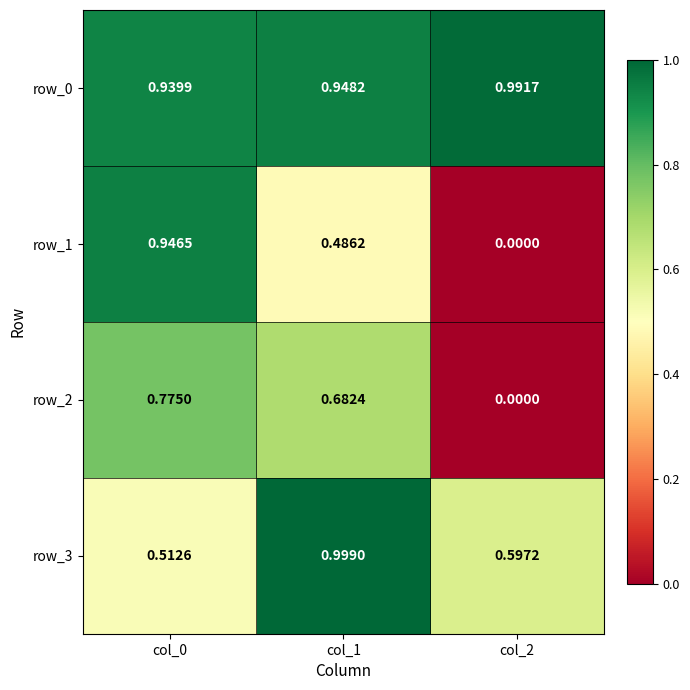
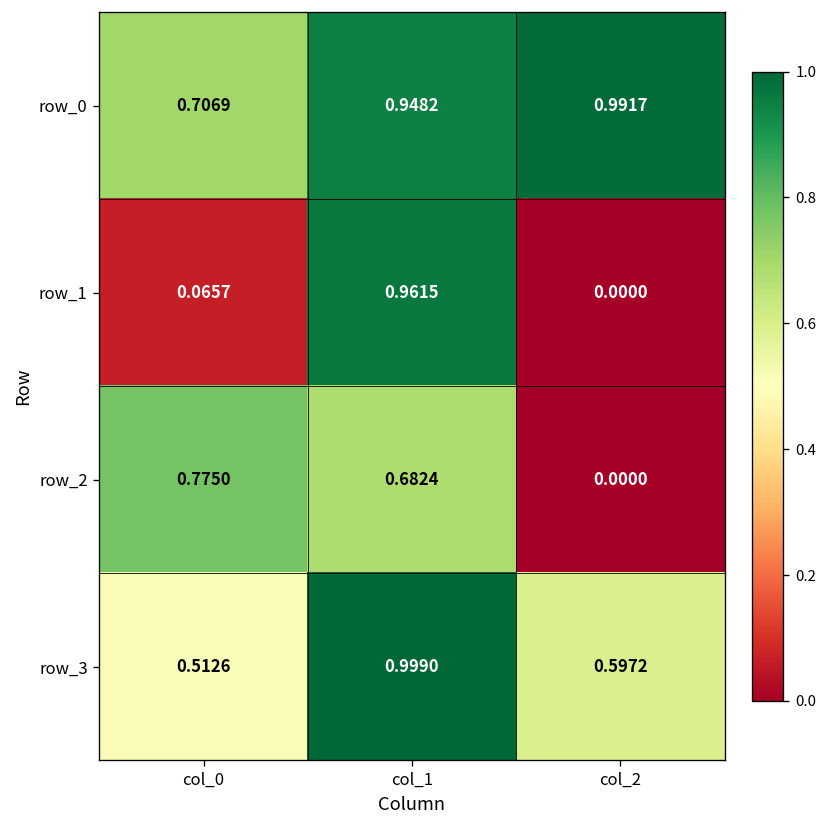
row_0, col_0: 0.9399 -> 0.7069
row_1, col_0: 0.9465 -> 0.0657
row_1, col_1: 0.4862 -> 0.9615
